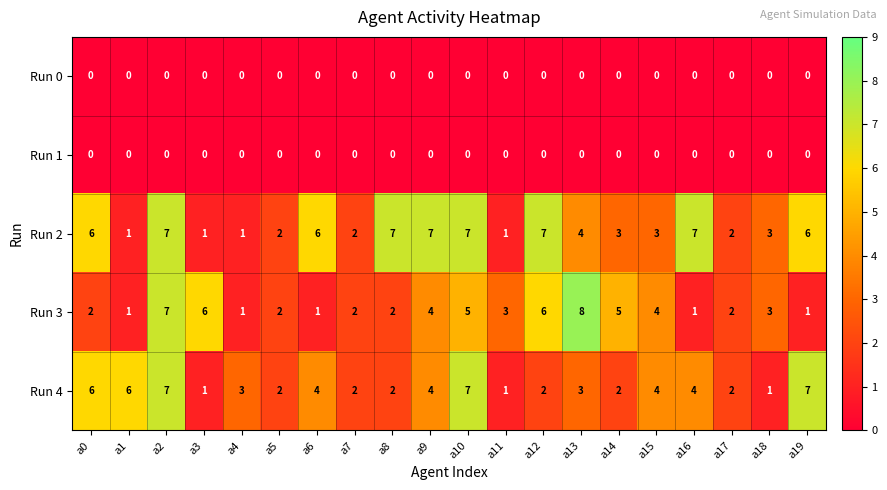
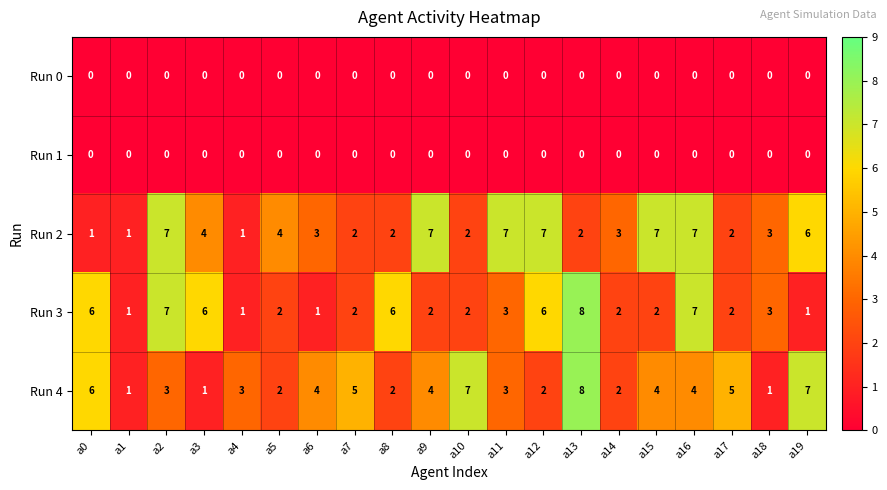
Run 2, a0: 6 -> 1
Run 2, a3: 1 -> 4
Run 2, a5: 2 -> 4
Run 2, a6: 6 -> 3
Run 2, a8: 7 -> 2
Run 2, a10: 7 -> 2
Run 2, a11: 1 -> 7
Run 2, a13: 4 -> 2
Run 2, a15: 3 -> 7
Run 3, a0: 2 -> 6
Run 3, a8: 2 -> 6
Run 3, a9: 4 -> 2
Run 3, a10: 5 -> 2
Run 3, a14: 5 -> 2
Run 3, a15: 4 -> 2
Run 3, a16: 1 -> 7
Run 4, a1: 6 -> 1
Run 4, a2: 7 -> 3
Run 4, a7: 2 -> 5
Run 4, a11: 1 -> 3
Run 4, a13: 3 -> 8
Run 4, a17: 2 -> 5
